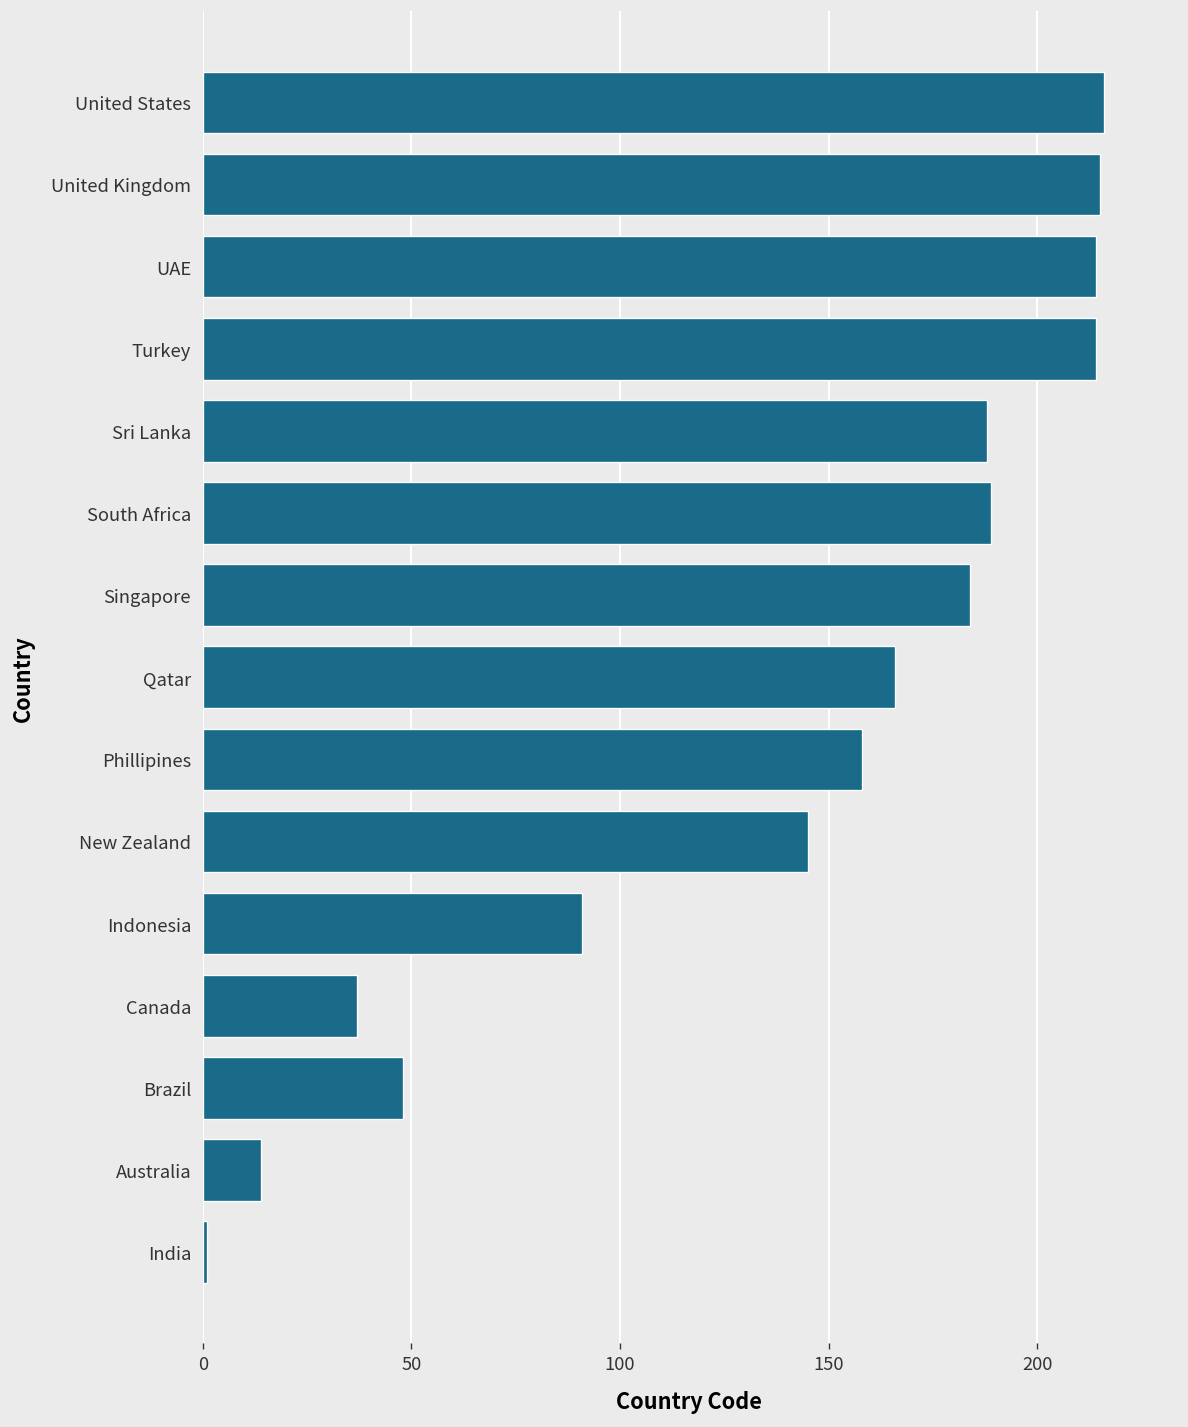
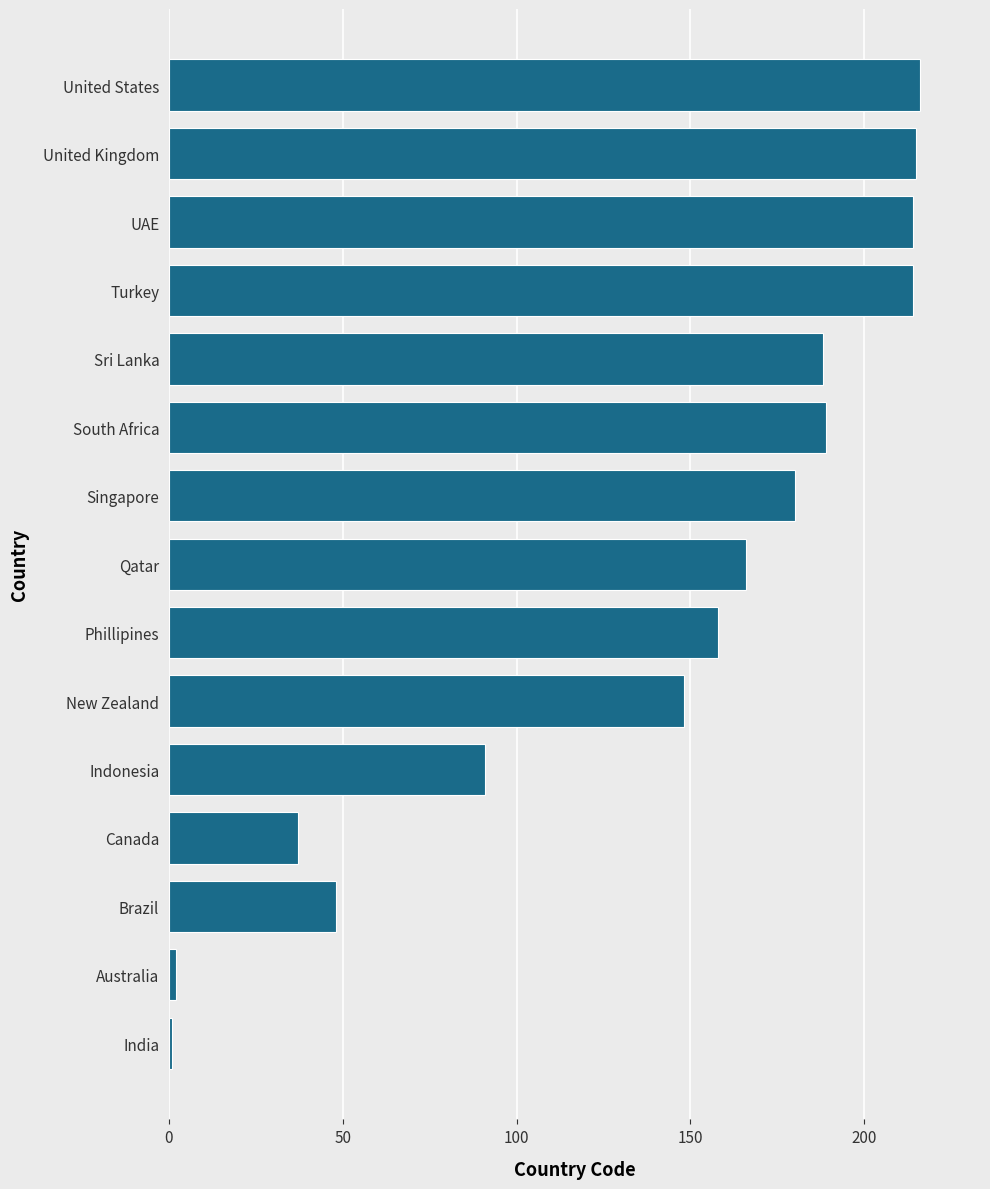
Singapore: 184 -> 180
New Zealand: 145 -> 148
Australia: 14 -> 2
